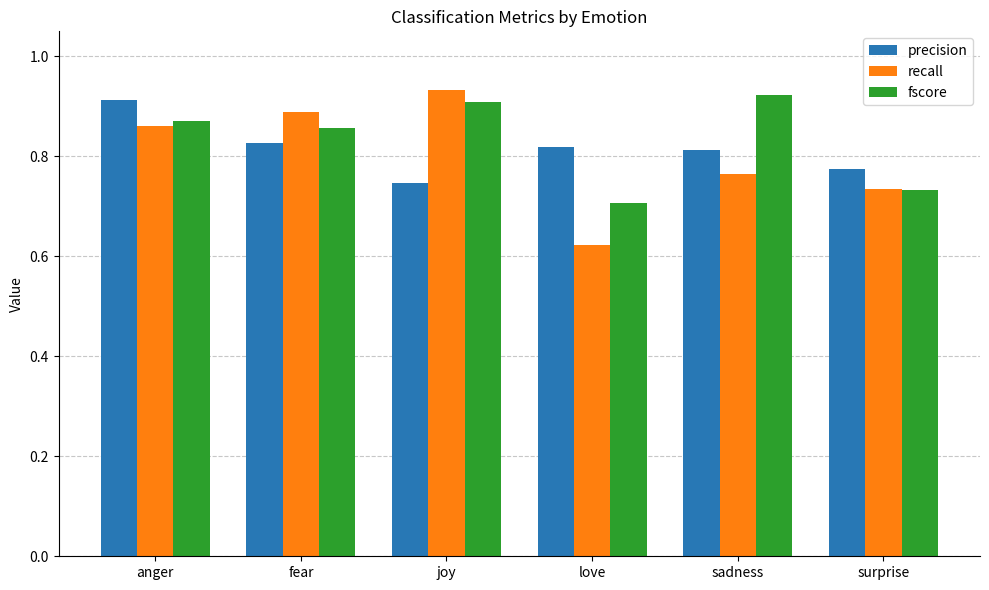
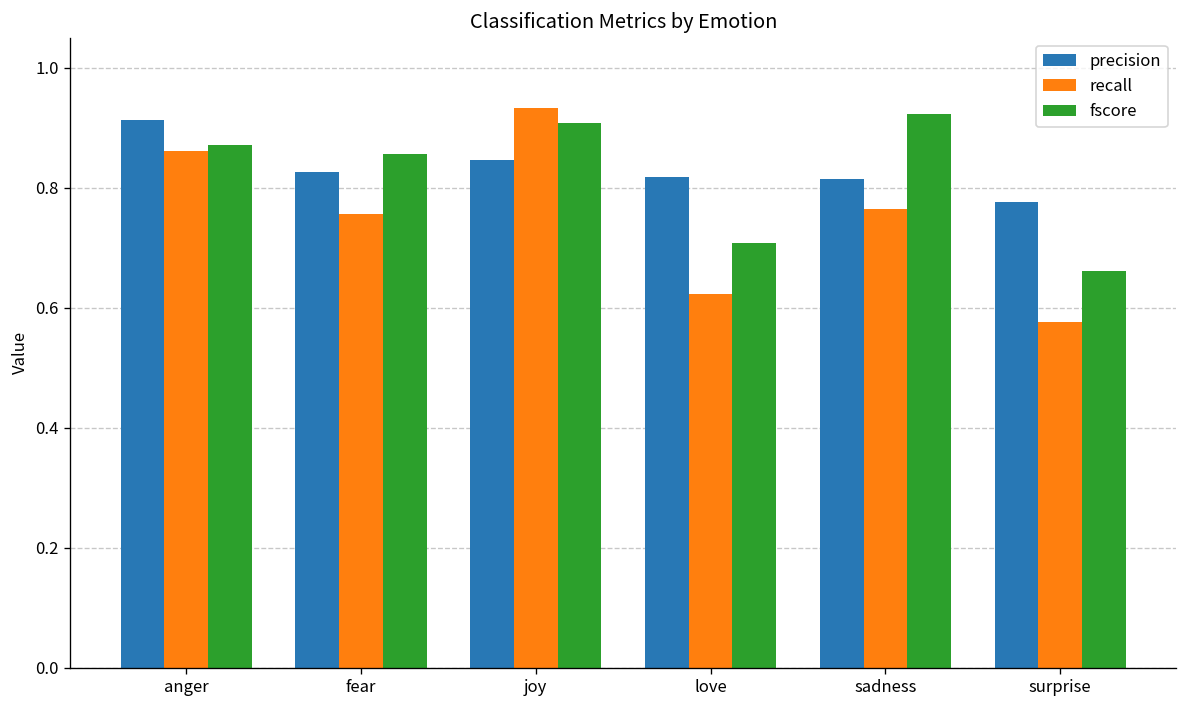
recall, fear: 0.89 -> 0.76
precision, joy: 0.75 -> 0.85
recall, surprise: 0.73 -> 0.58
fscore, surprise: 0.73 -> 0.66
